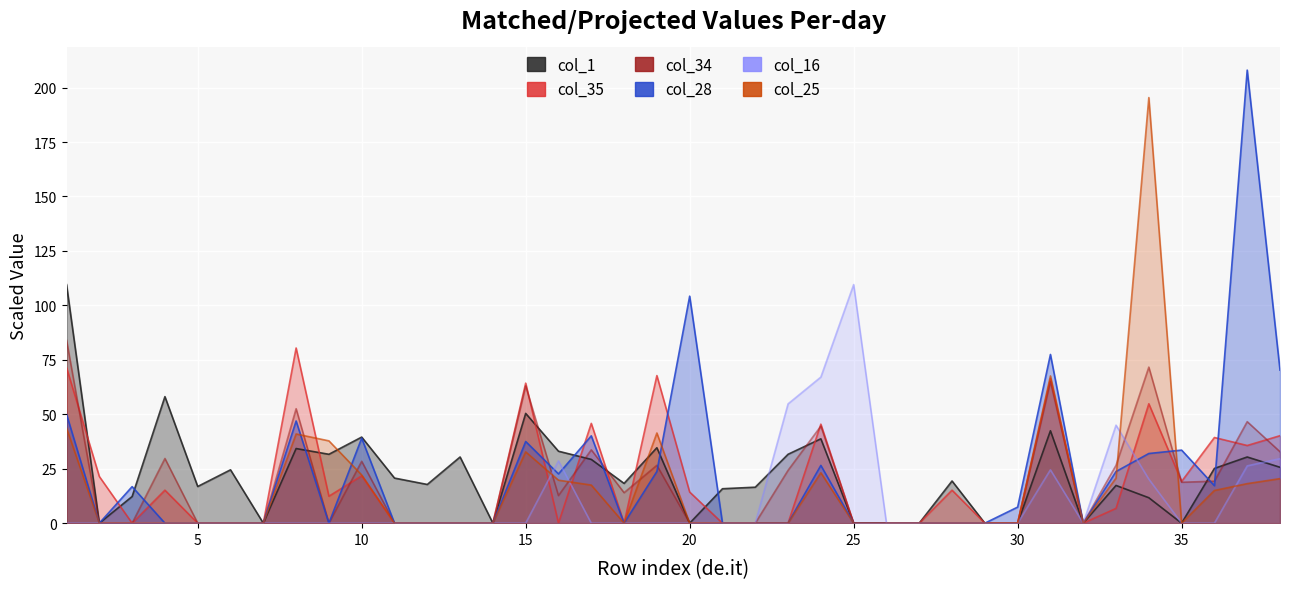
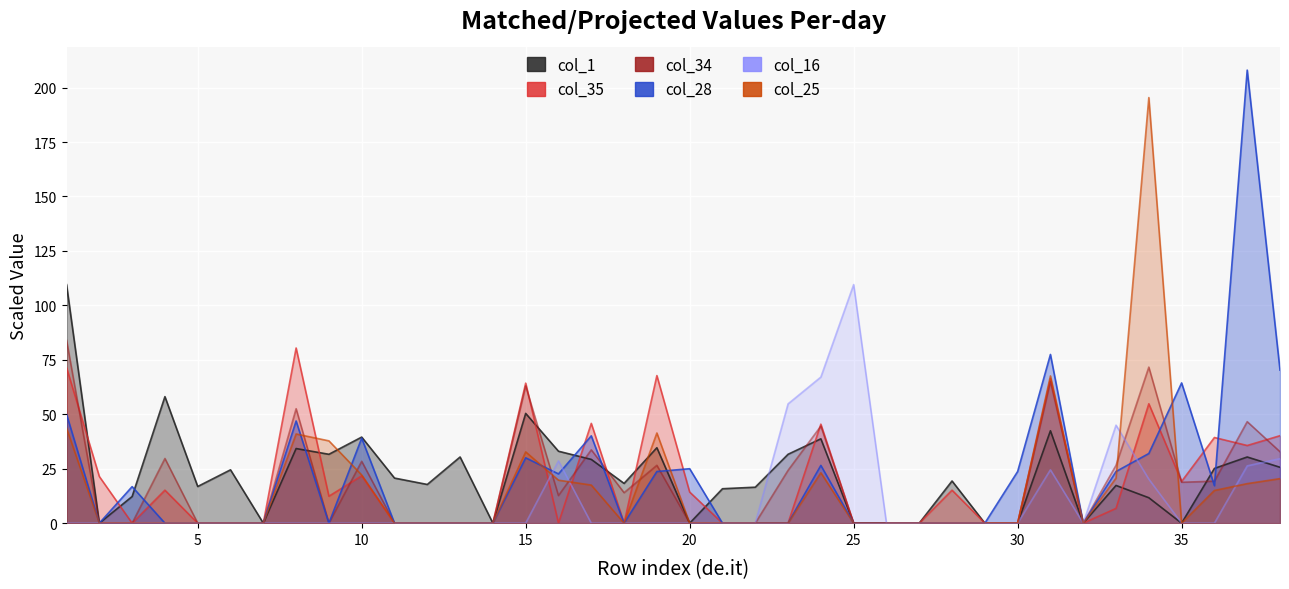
col_28, 15: 38 -> 30
col_28, 20: 104 -> 25
col_28, 30: 7 -> 24
col_28, 35: 34 -> 64
